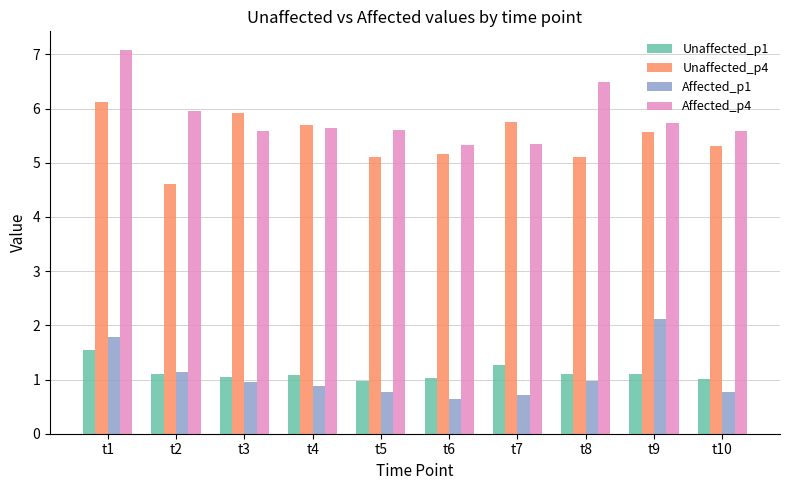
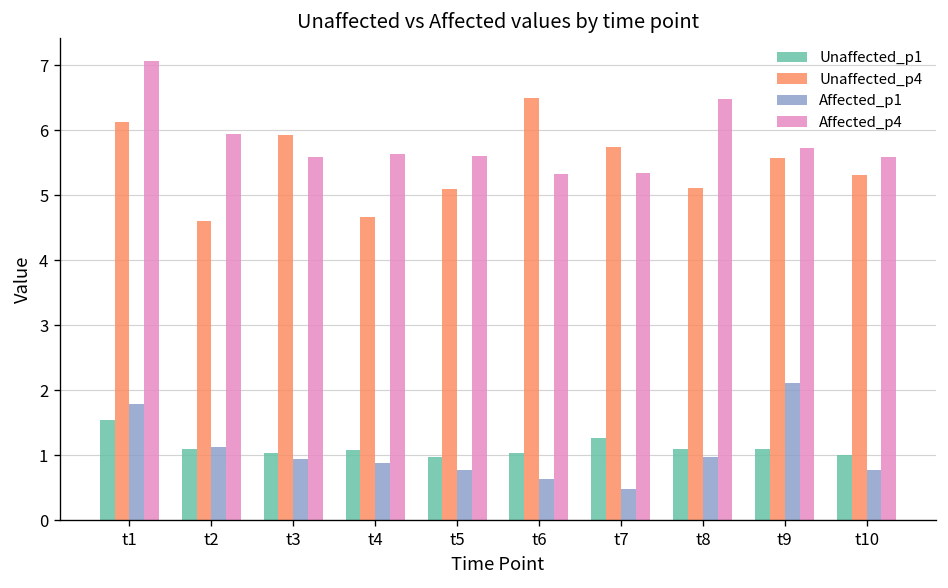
Unaffected_p4, t4: 5.7 -> 4.7
Unaffected_p4, t6: 5.2 -> 6.5
Affected_p1, t7: 0.7 -> 0.5
